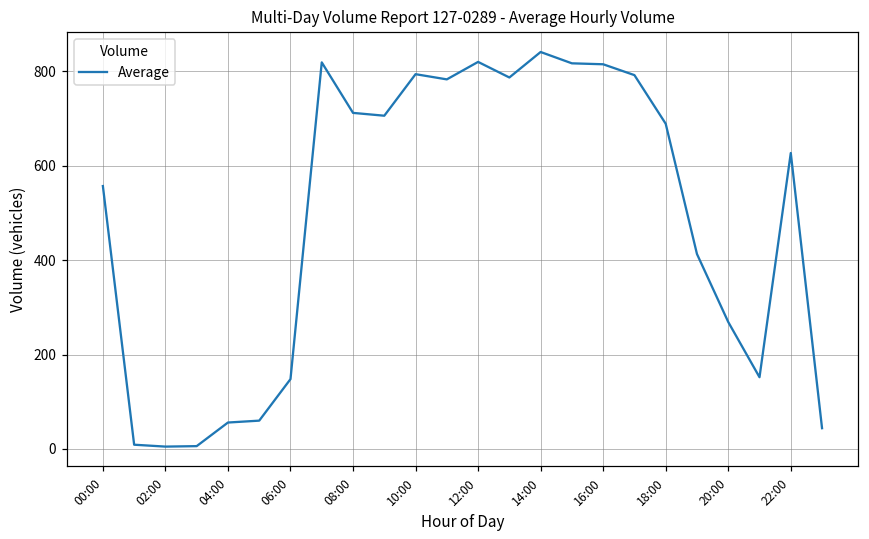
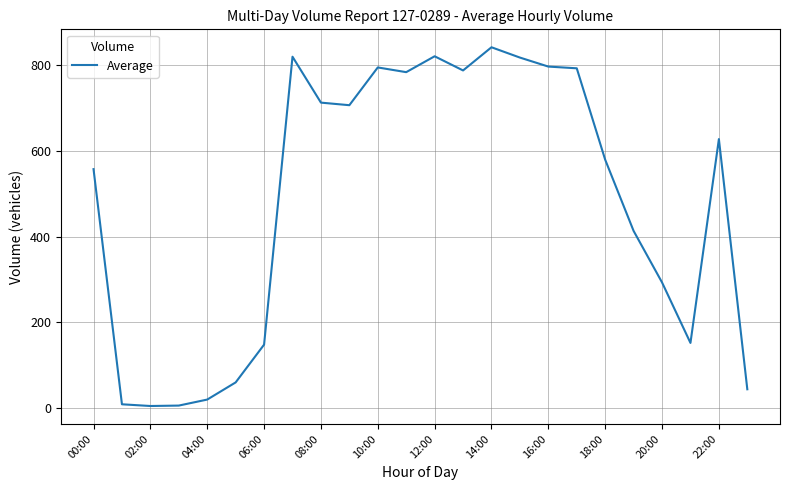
04:00: 60 -> 20
16:00: 820 -> 800
18:00: 690 -> 580
20:00: 270 -> 290
